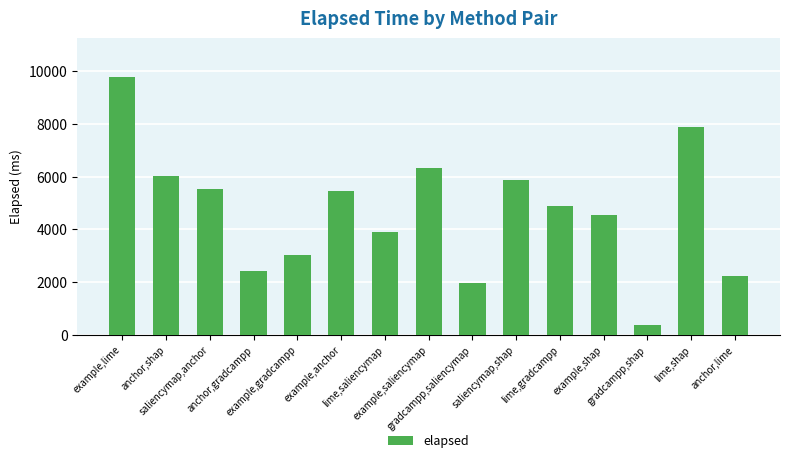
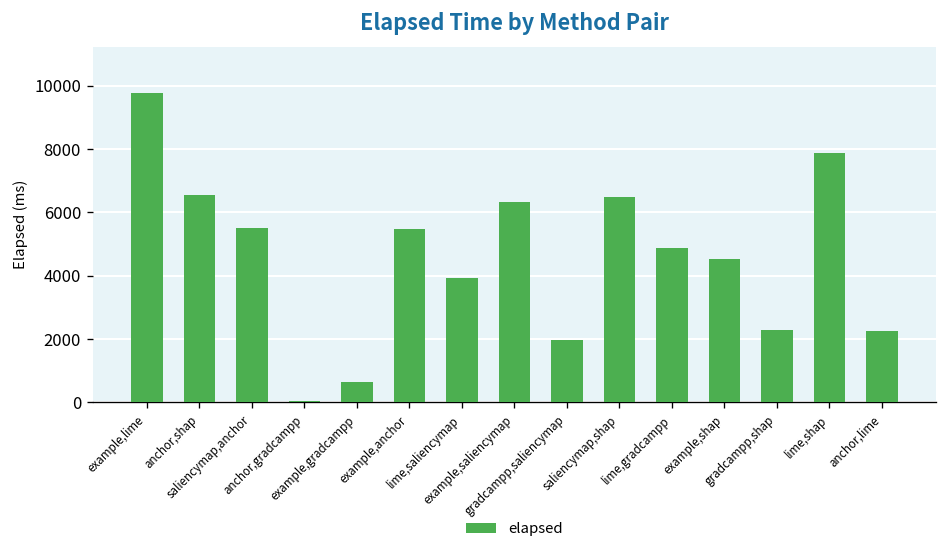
anchor,shap: 6000 -> 6600
anchor,gradcampp: 2400 -> 0
example,gradcampp: 3000 -> 600
saliencymap,shap: 5900 -> 6500
gradcampp,shap: 400 -> 2300
